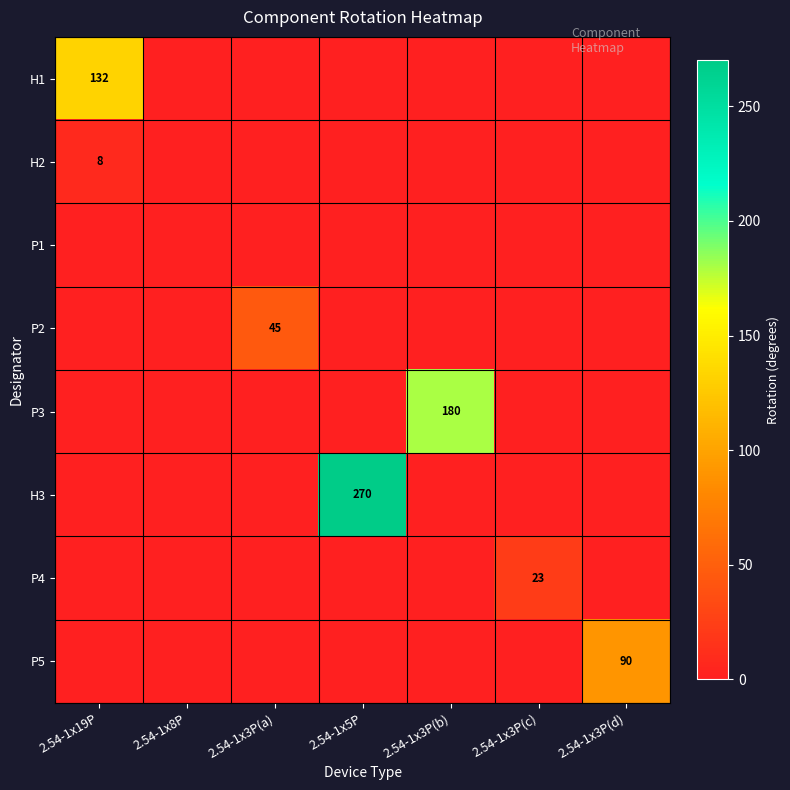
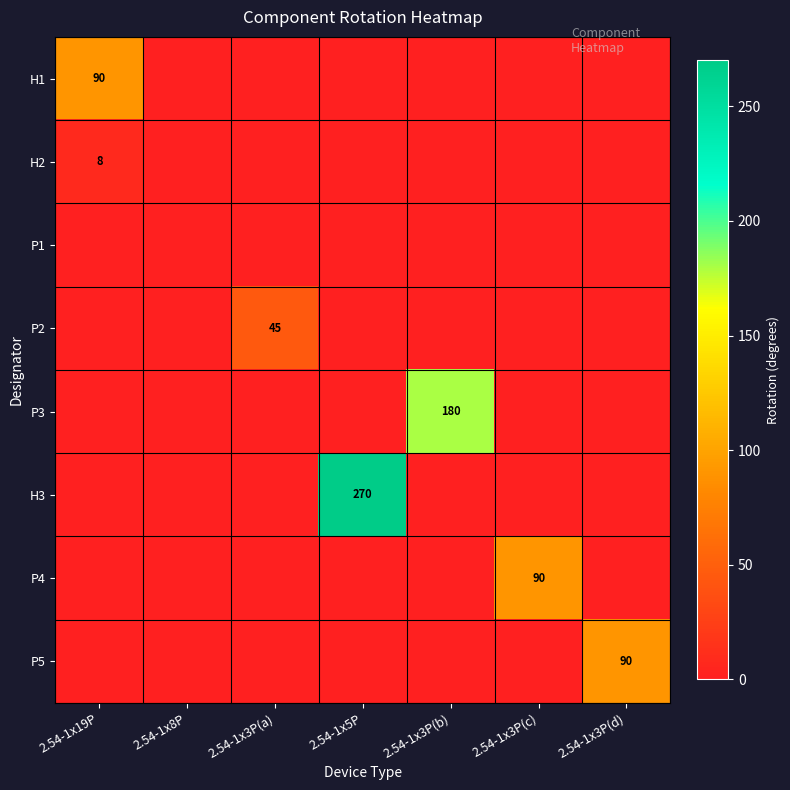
H1, 2.54-1x19P: 132 -> 90
P4, 2.54-1x3P(c): 23 -> 90
